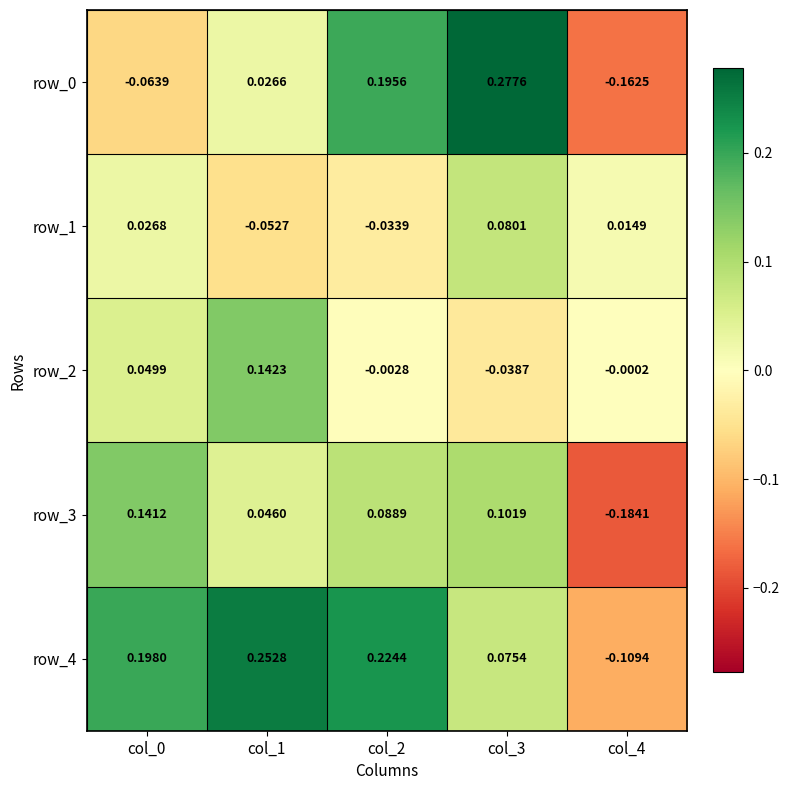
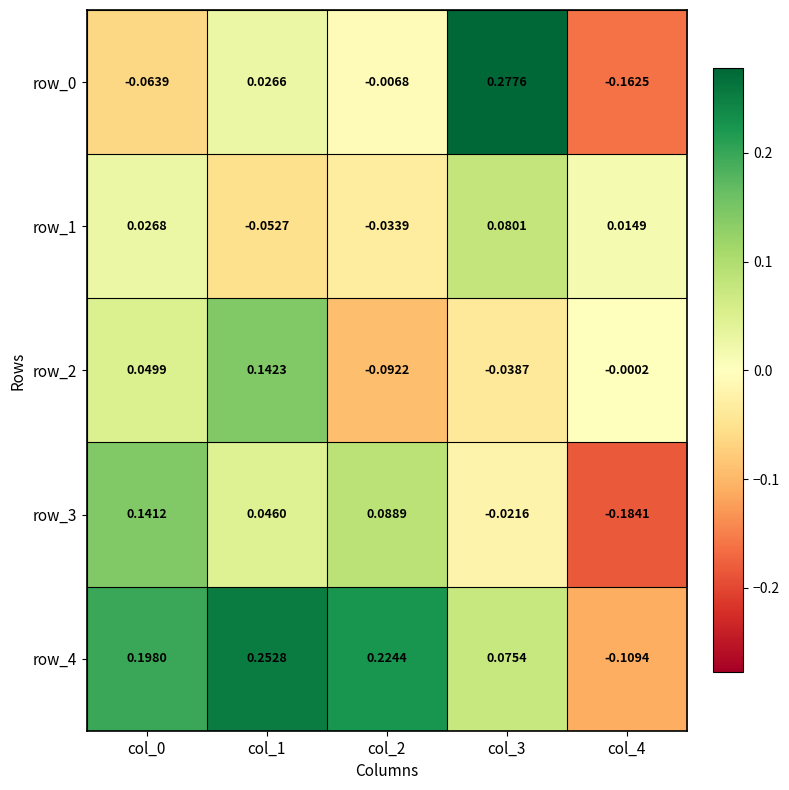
row_0, col_2: 0.1956 -> -0.0068
row_2, col_2: -0.0028 -> -0.0922
row_3, col_3: 0.1019 -> -0.0216
